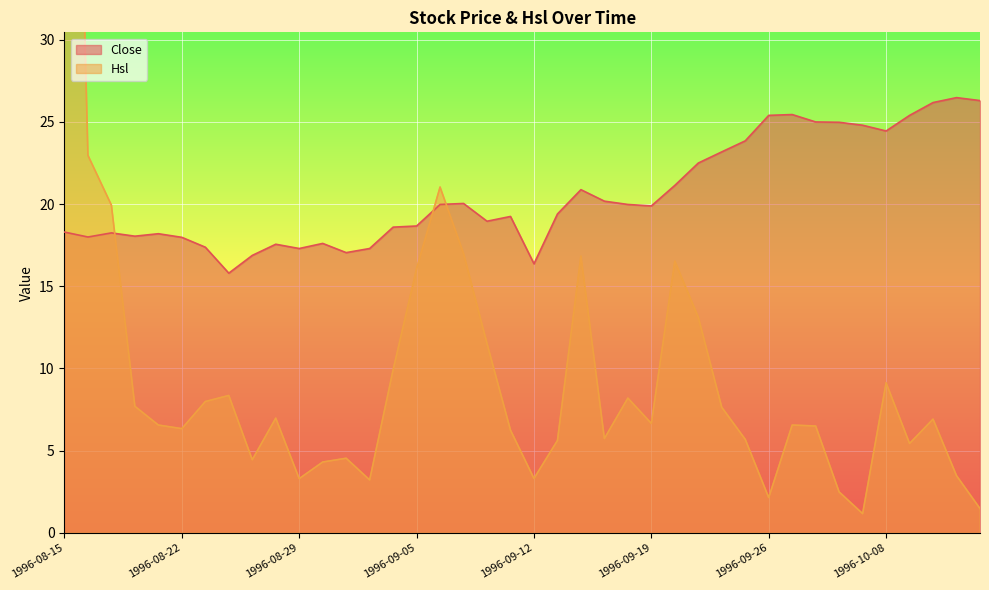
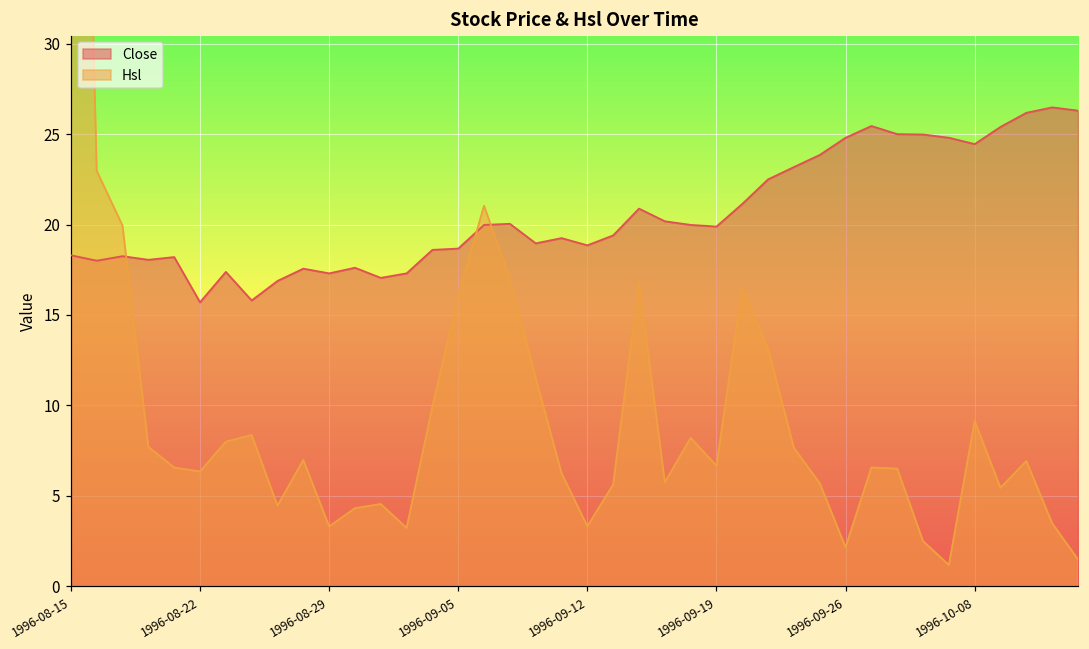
Close, 1996-08-22: 18.0 -> 15.7
Close, 1996-09-12: 16.4 -> 18.9
Close, 1996-09-26: 25.4 -> 24.8
